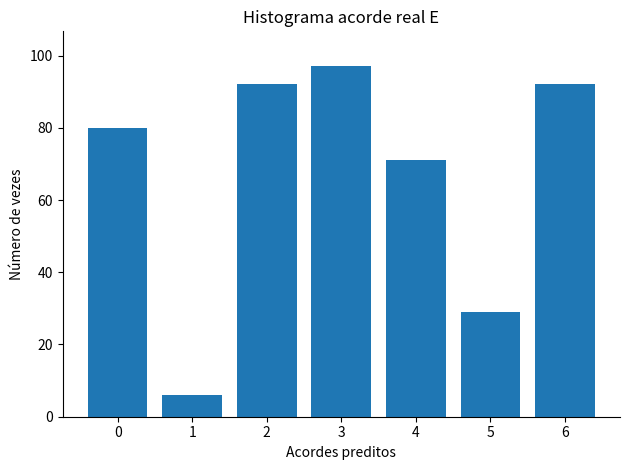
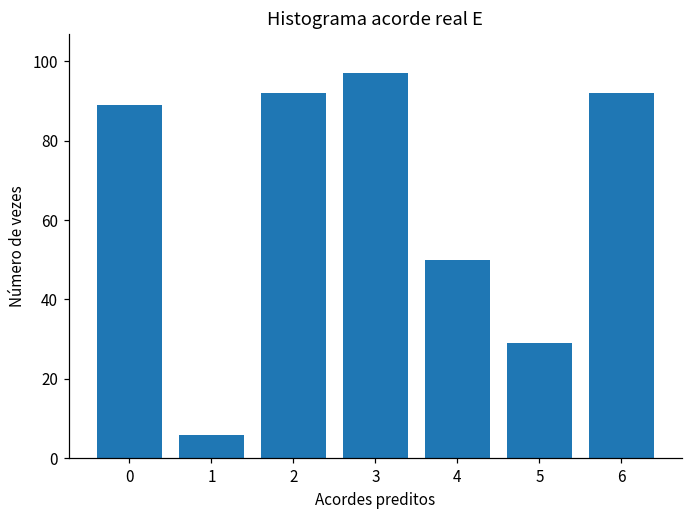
0: 80 -> 89
4: 71 -> 50
